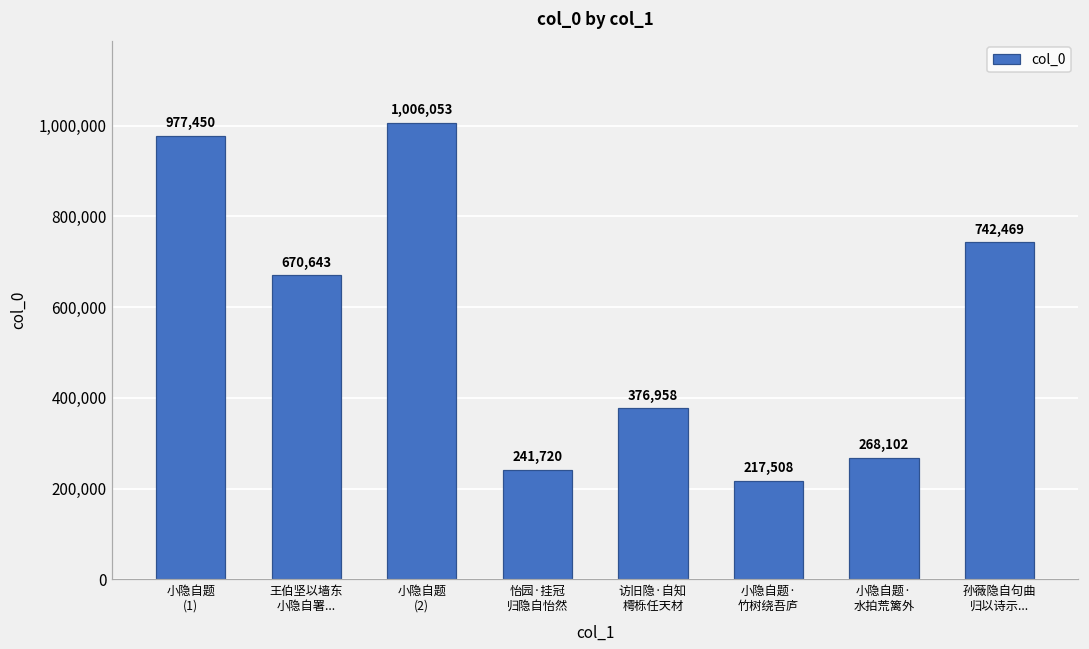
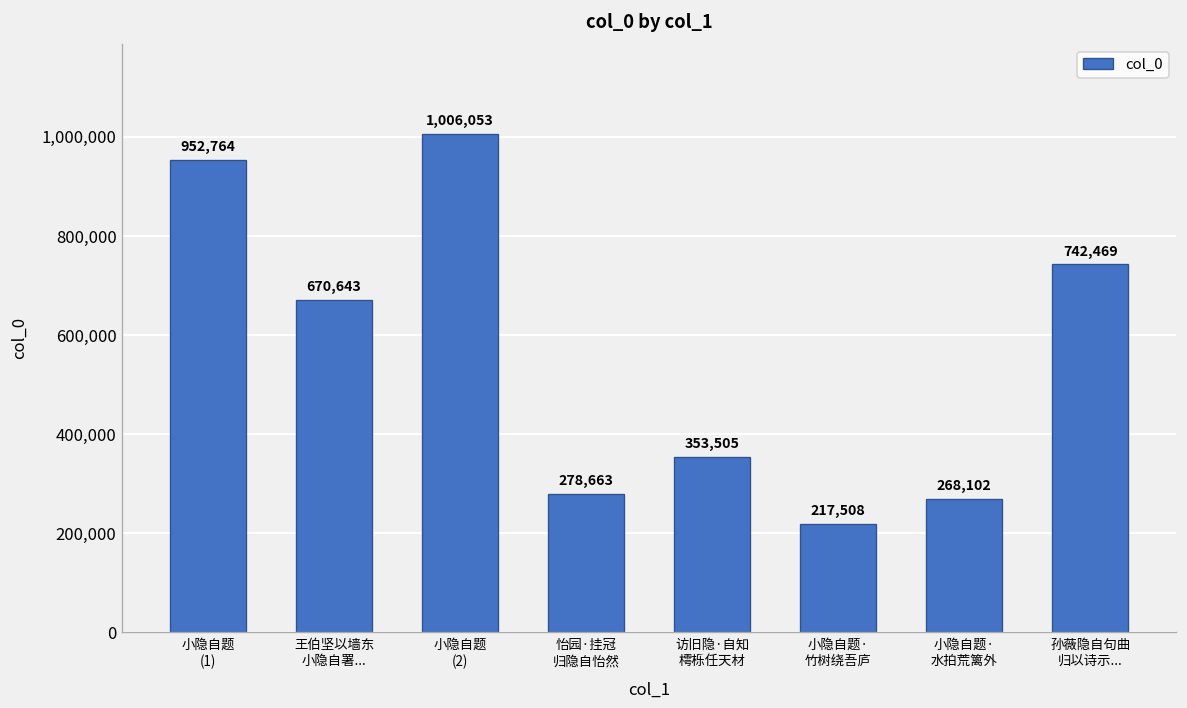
小隐自题 (1): 977,450 -> 952,764
怡园·挂冠 归隐自怡然: 241,720 -> 278,663
访旧隐·自知 樗栎任天材: 376,958 -> 353,505
